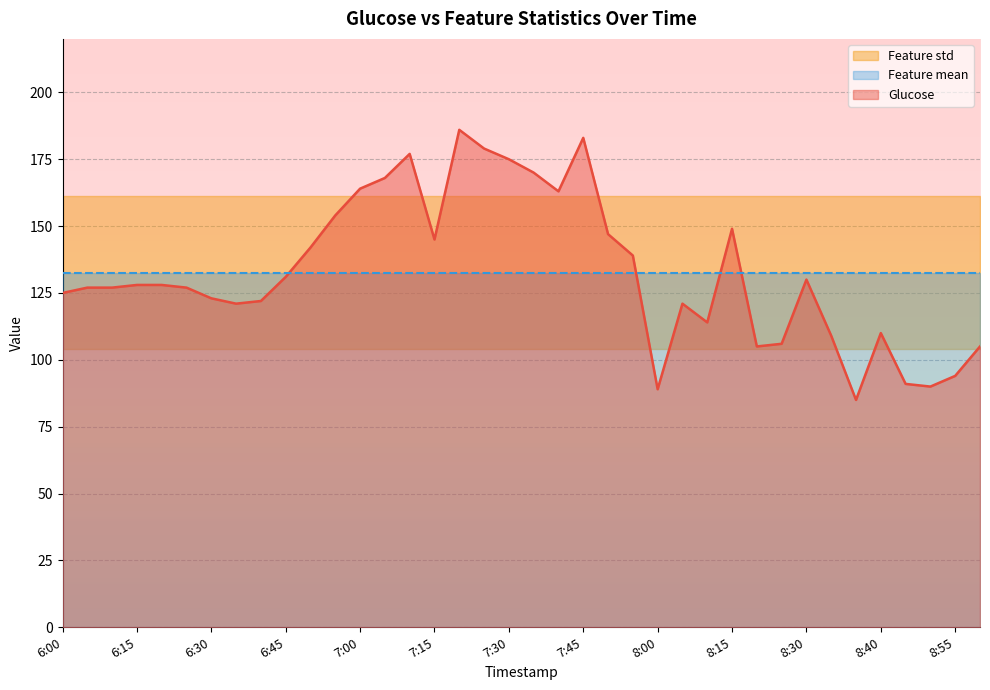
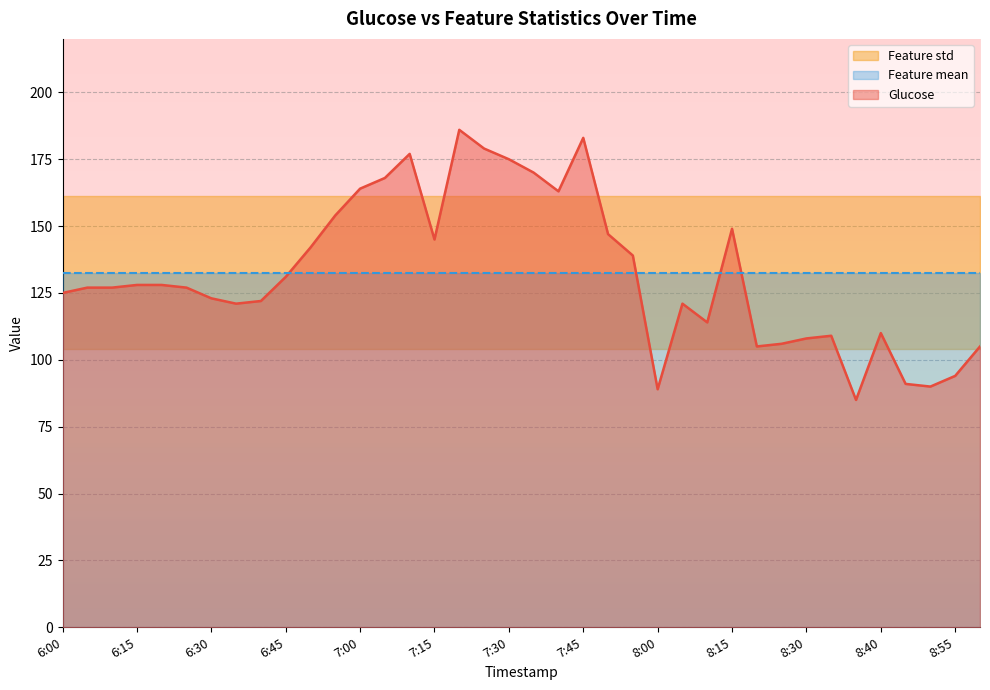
Glucose, 8:30: 130 -> 108
